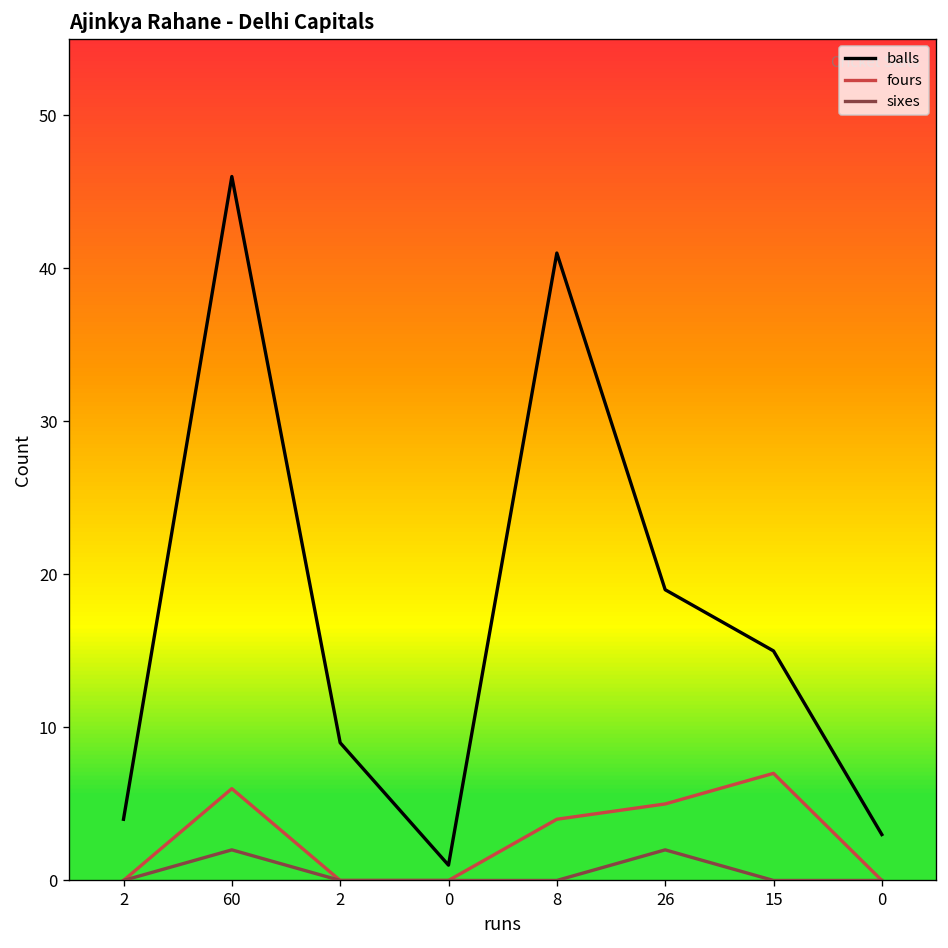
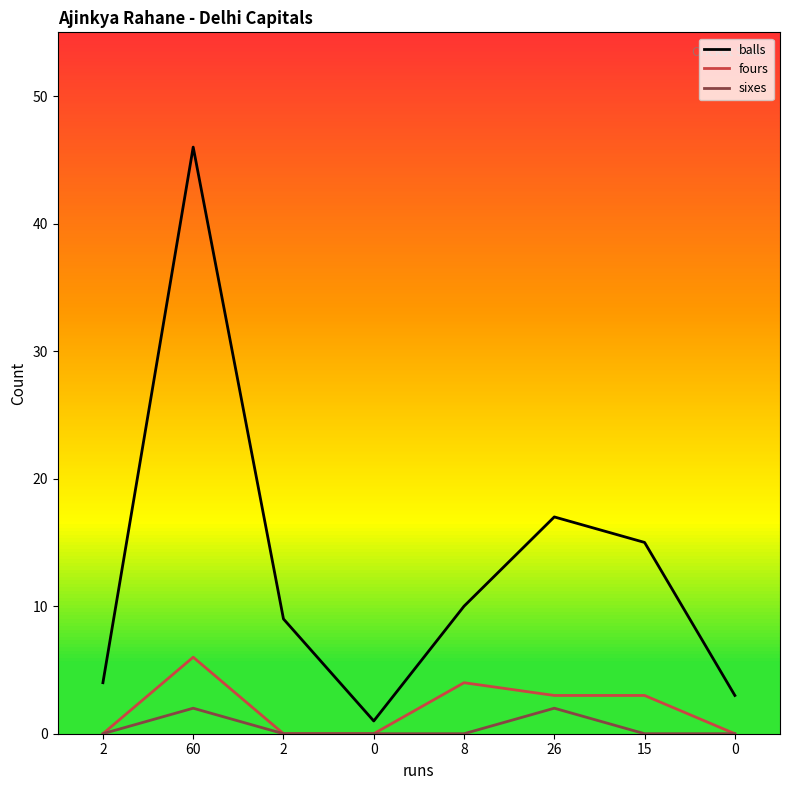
balls, 8: 41 -> 10
balls, 26: 19 -> 17
fours, 26: 5 -> 3
fours, 15: 7 -> 3
